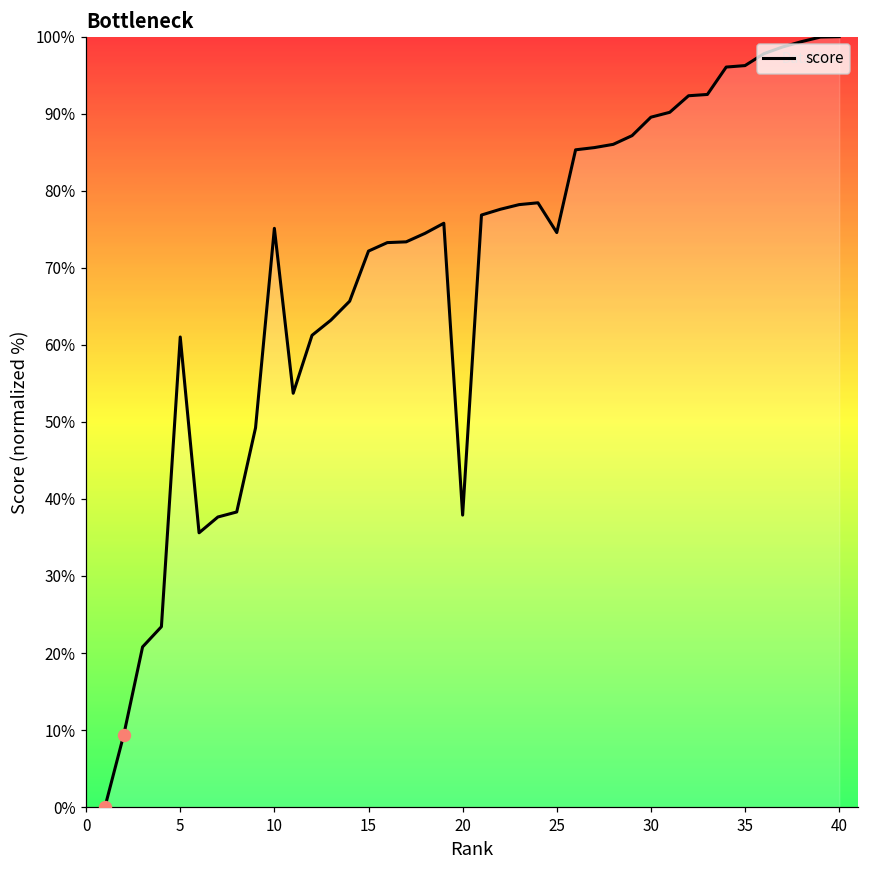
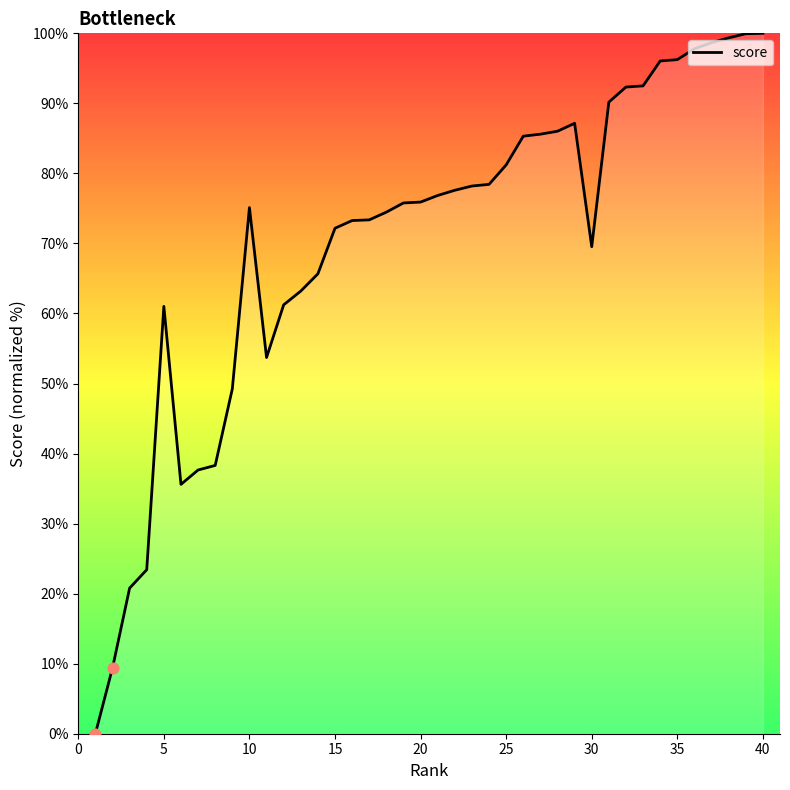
score, 20: 38% -> 76%
score, 25: 75% -> 81%
score, 30: 90% -> 70%
